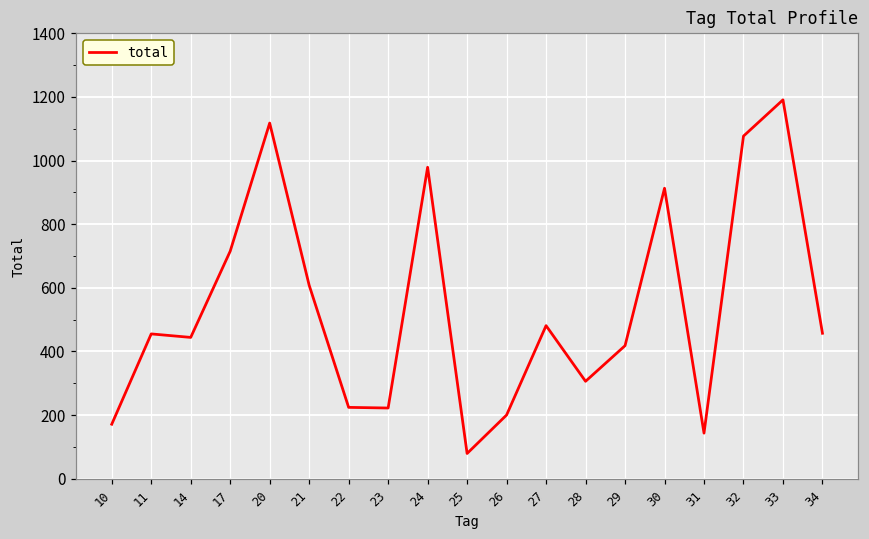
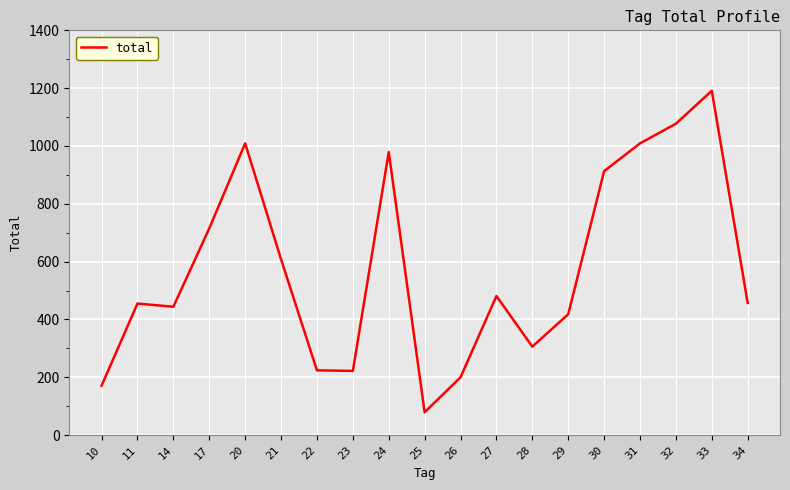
20: 1120 -> 1010
31: 140 -> 1010
